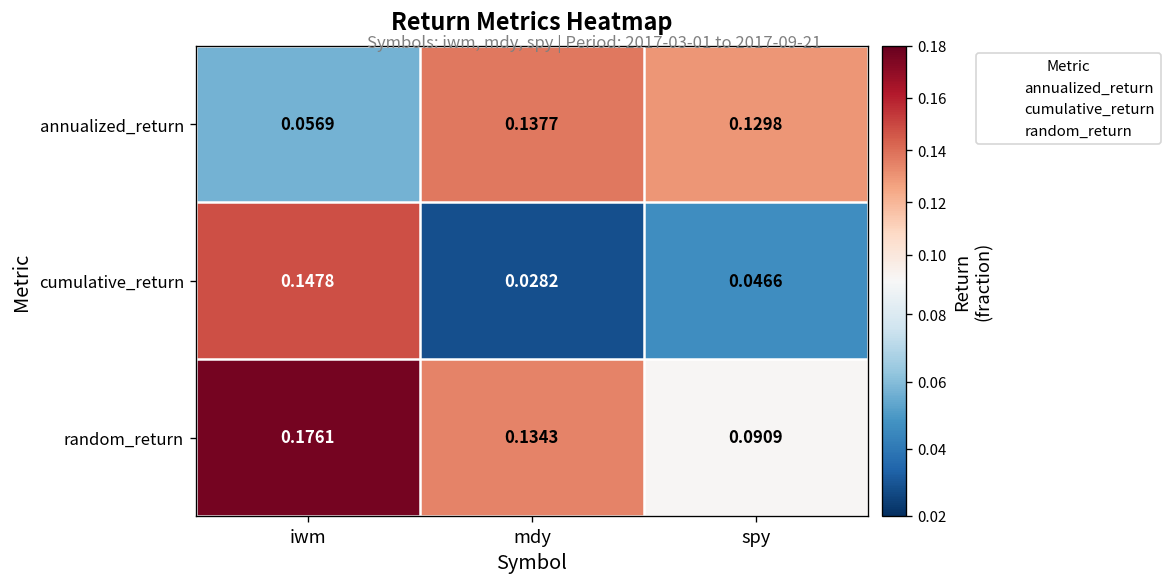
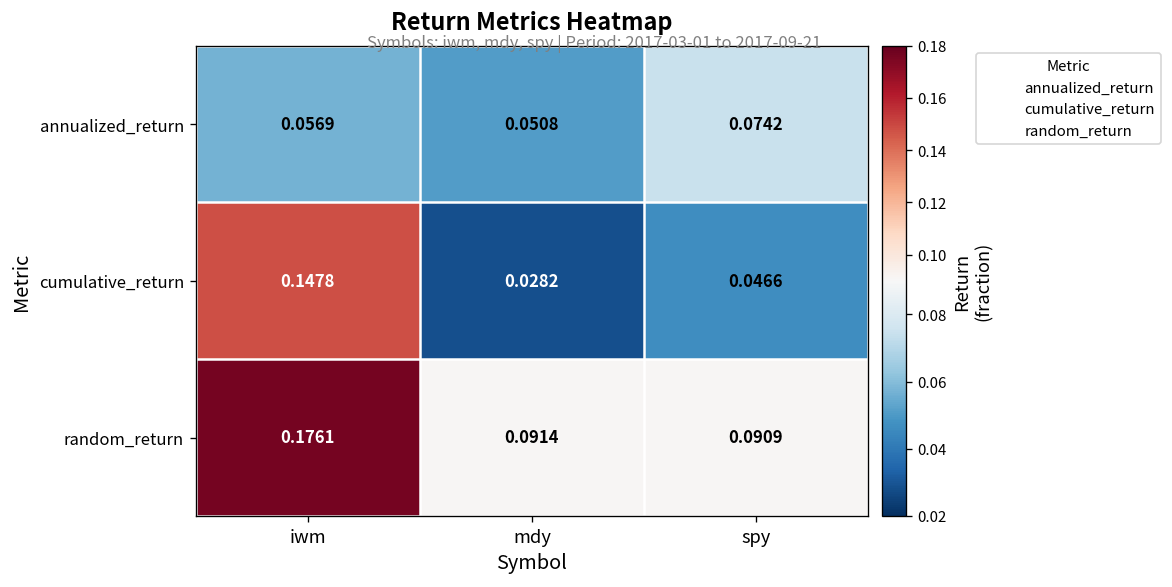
annualized_return, mdy: 0.1377 -> 0.0508
annualized_return, spy: 0.1298 -> 0.0742
random_return, mdy: 0.1343 -> 0.0914
